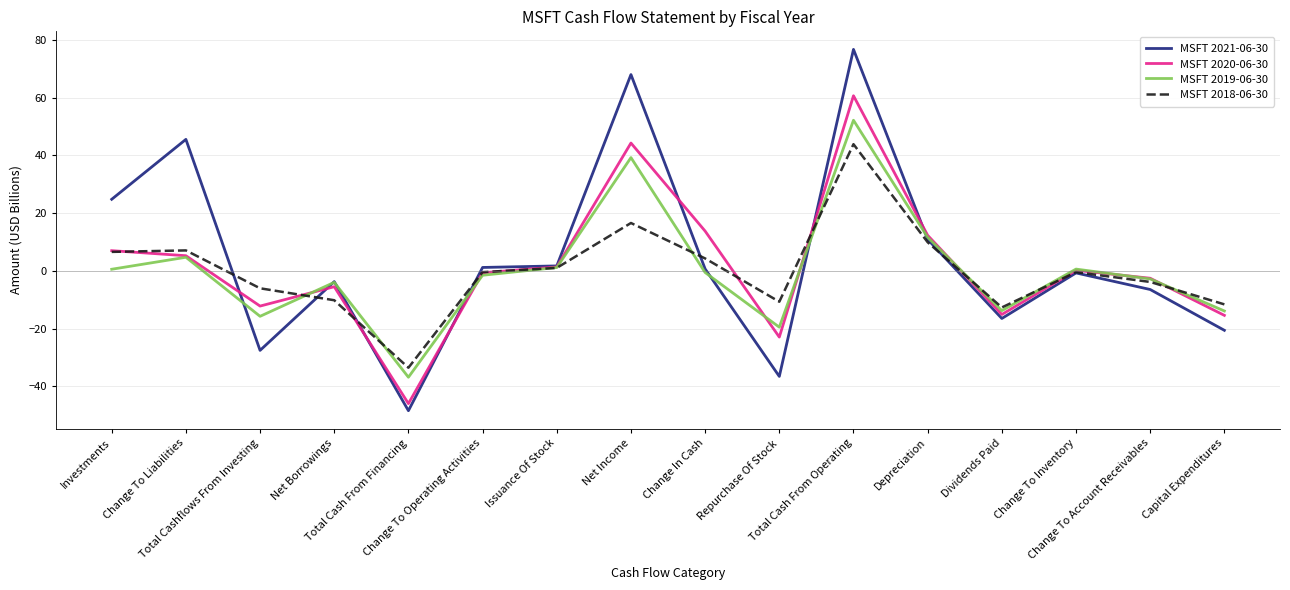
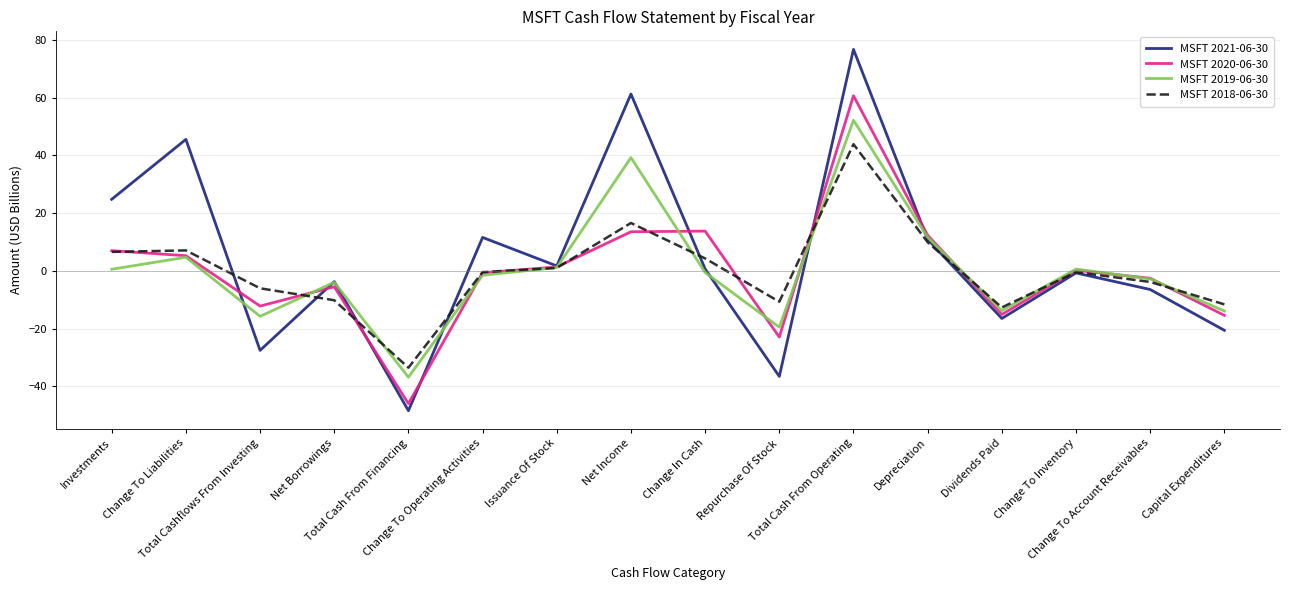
MSFT 2021-06-30, Change To Operating Activities: 1 -> 12
MSFT 2021-06-30, Net Income: 68 -> 61
MSFT 2020-06-30, Net Income: 44 -> 14
